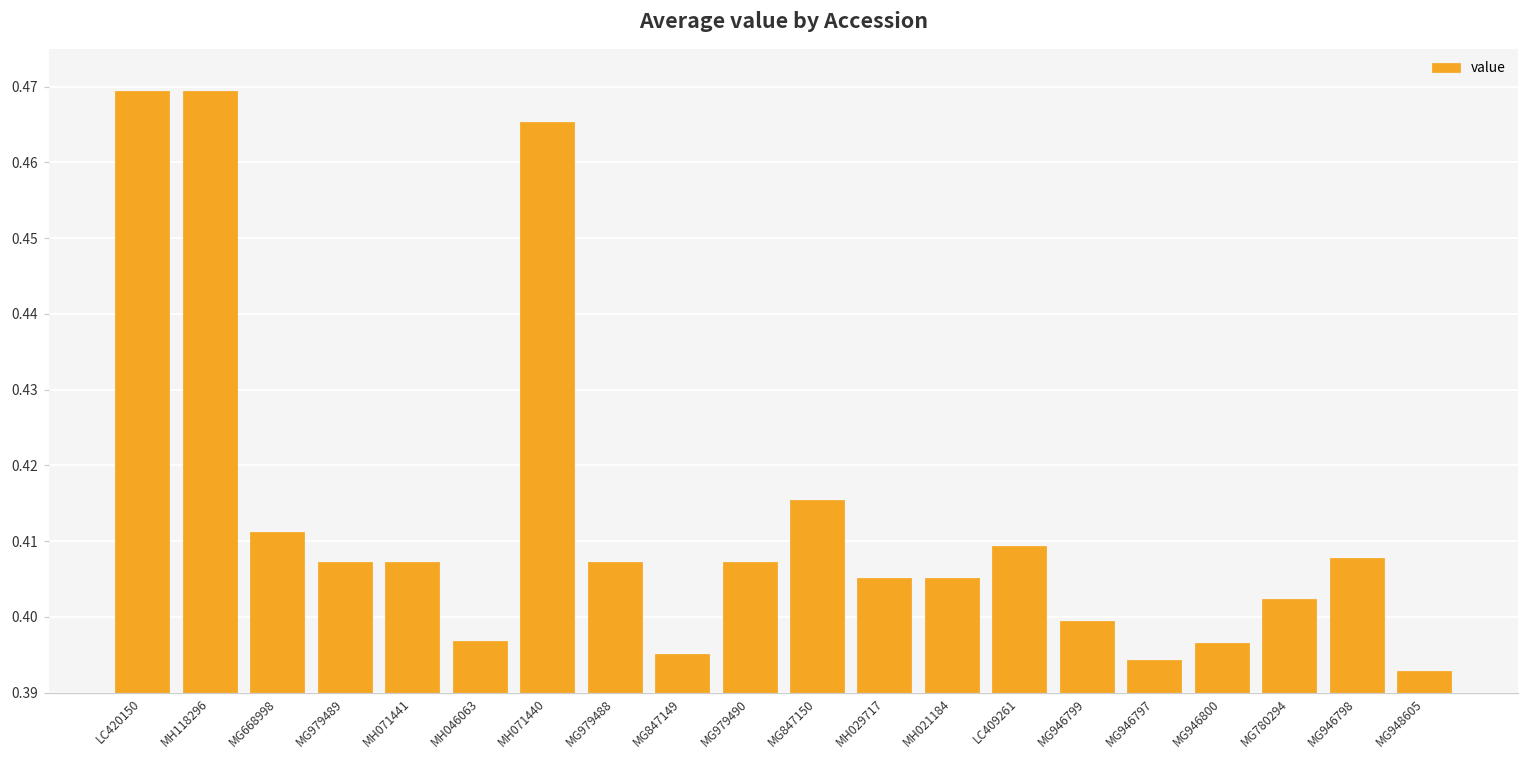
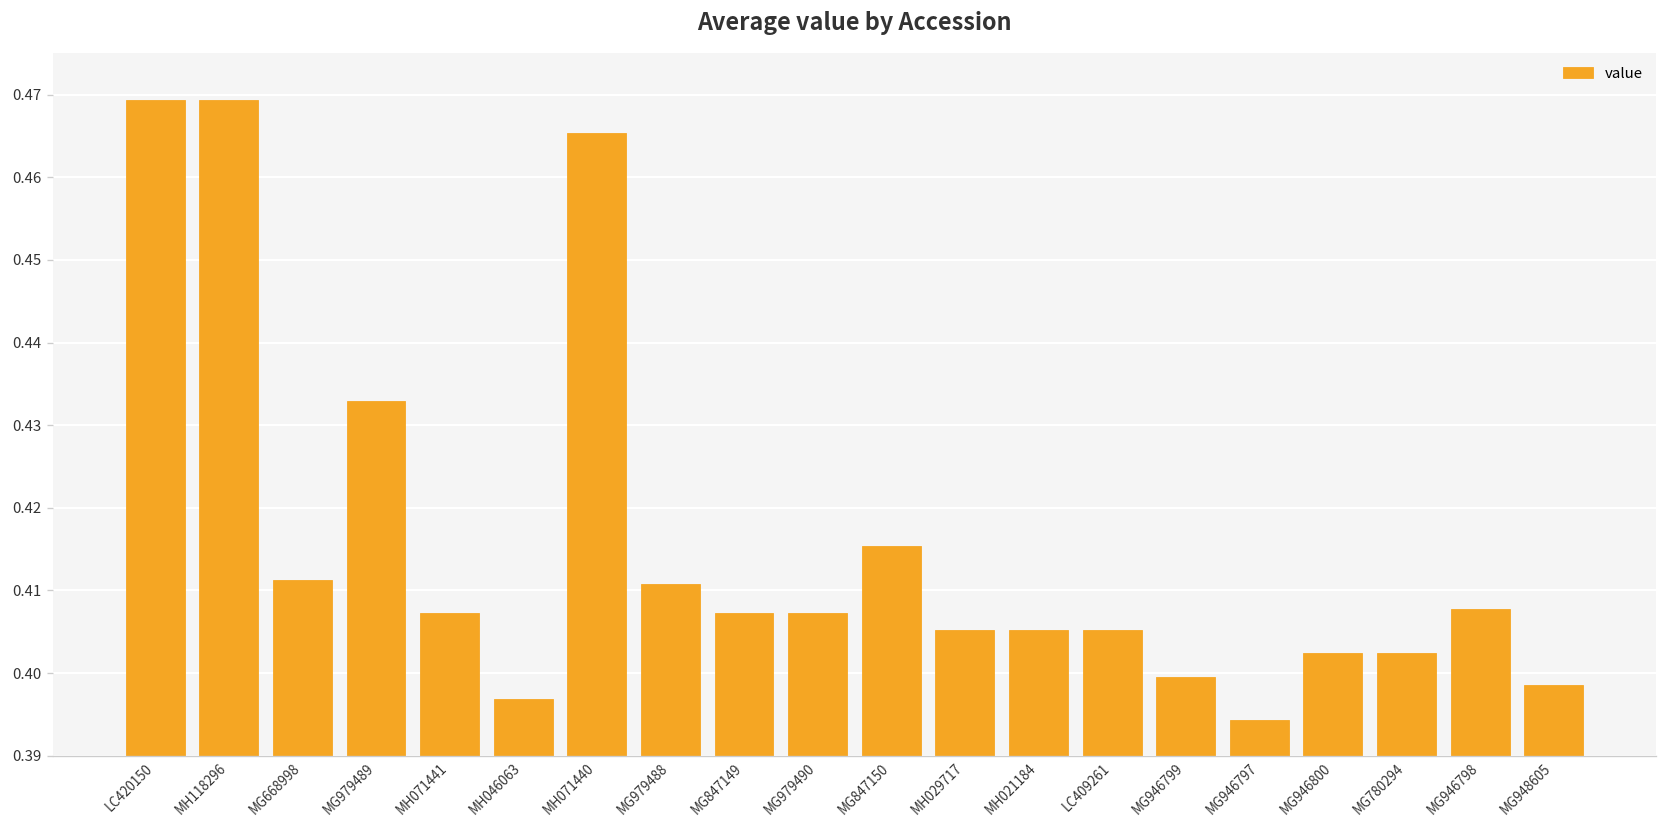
MG979489: 0.407 -> 0.433
MG979488: 0.407 -> 0.411
MG847149: 0.395 -> 0.407
LC409261: 0.409 -> 0.405
MG946800: 0.397 -> 0.402
MG948605: 0.393 -> 0.399
